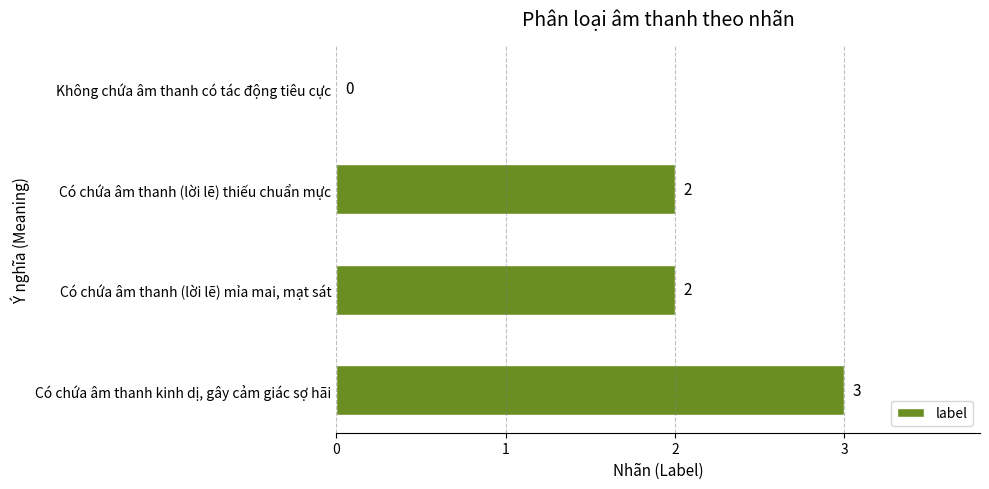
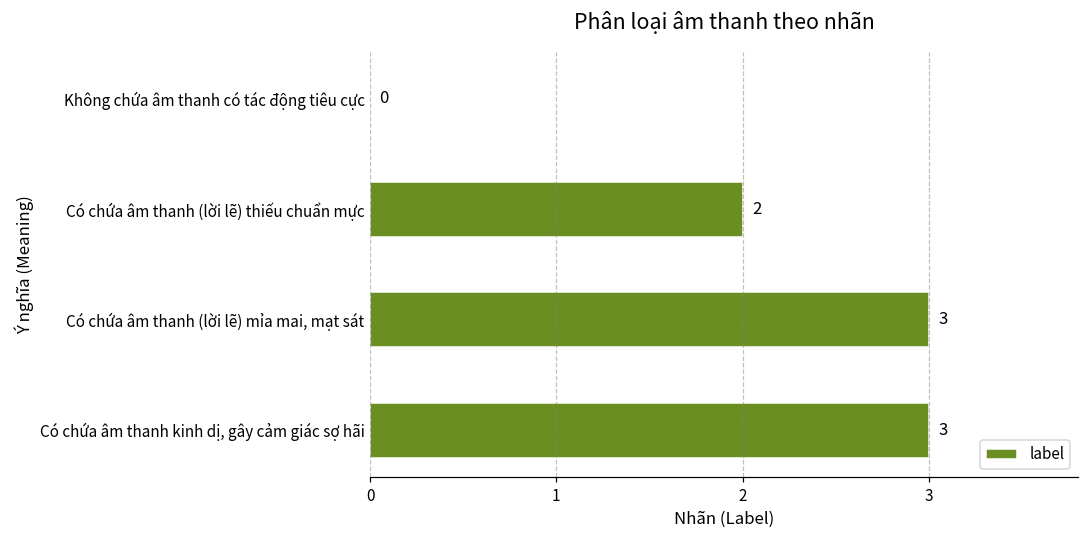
Có chứa âm thanh (lời lẽ) mỉa mai, mạt sát: 2 -> 3
